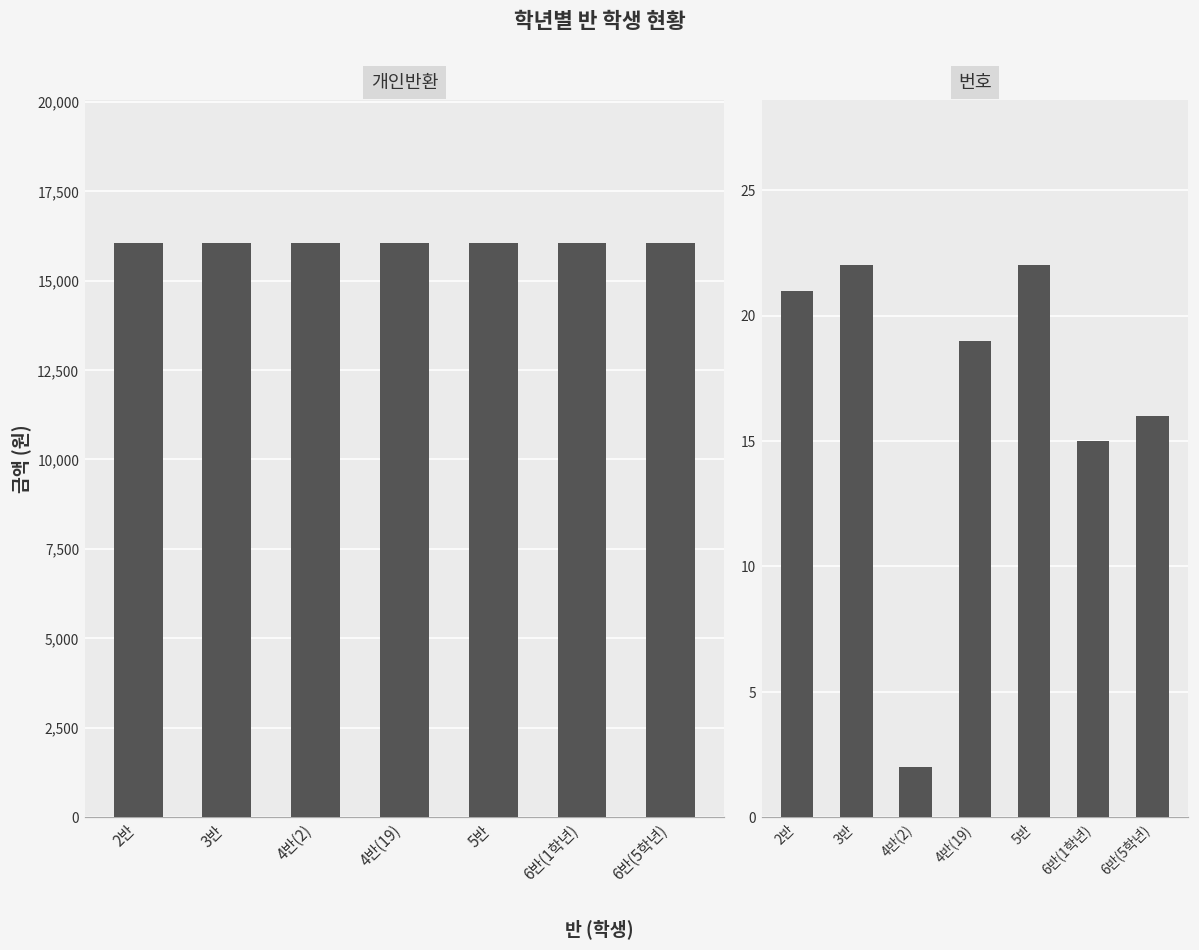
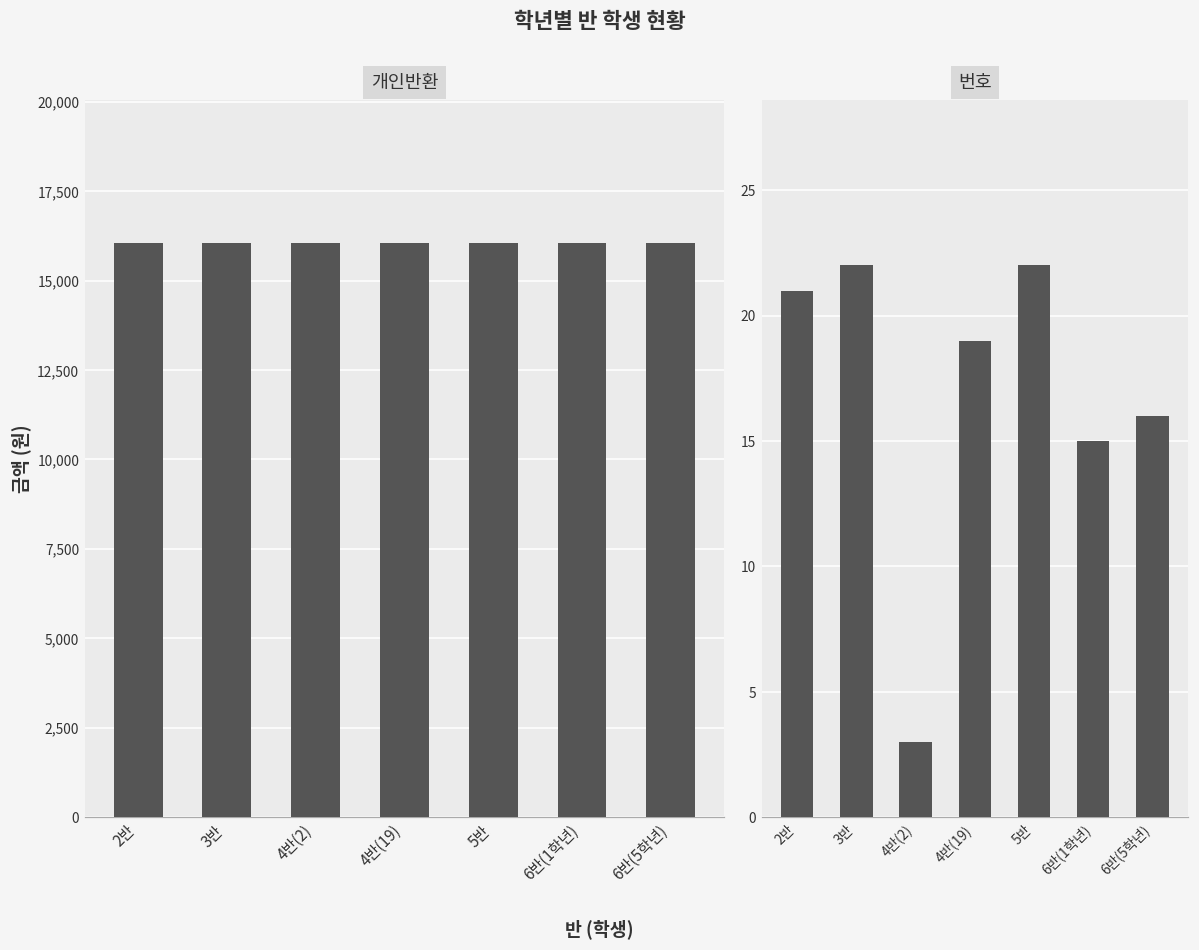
번호, 4반(2): 2 -> 3
